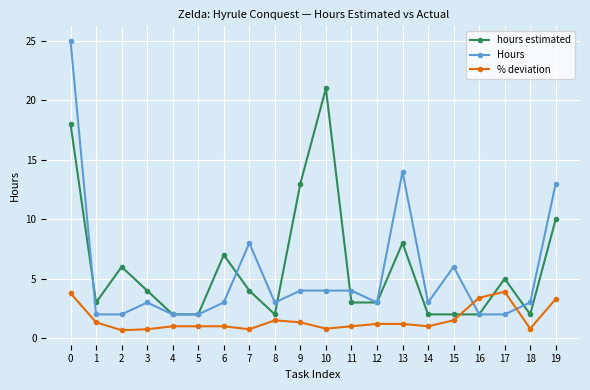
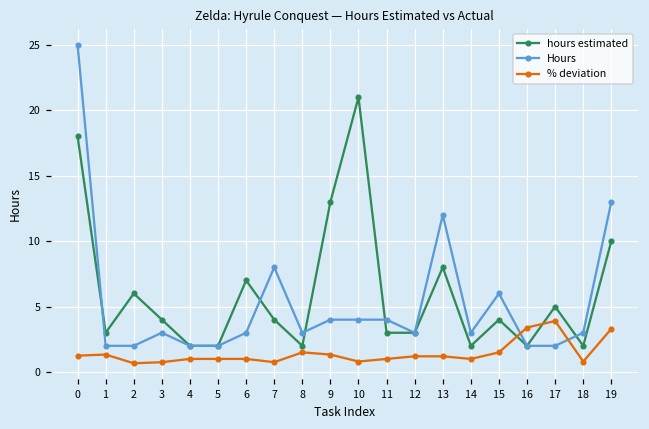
% deviation, 0: 3.8 -> 1.3
Hours, 13: 14 -> 12
hours estimated, 15: 2 -> 4
